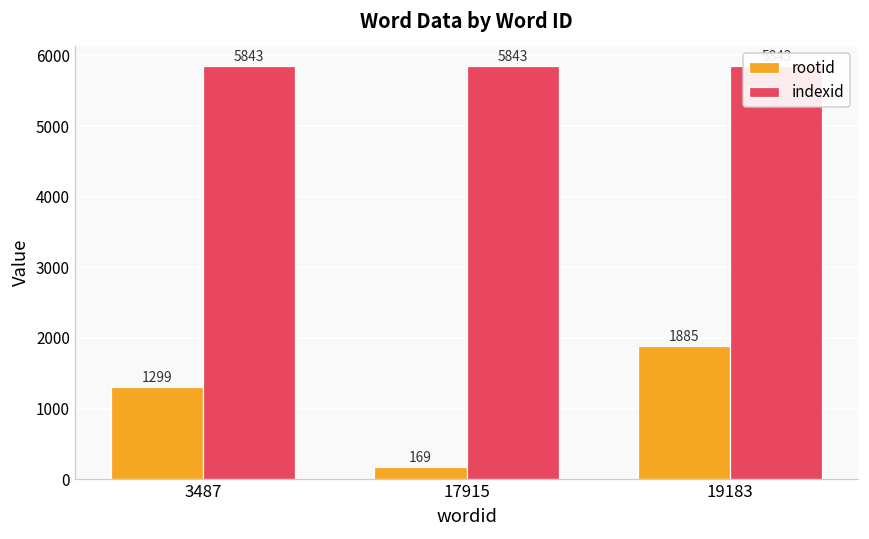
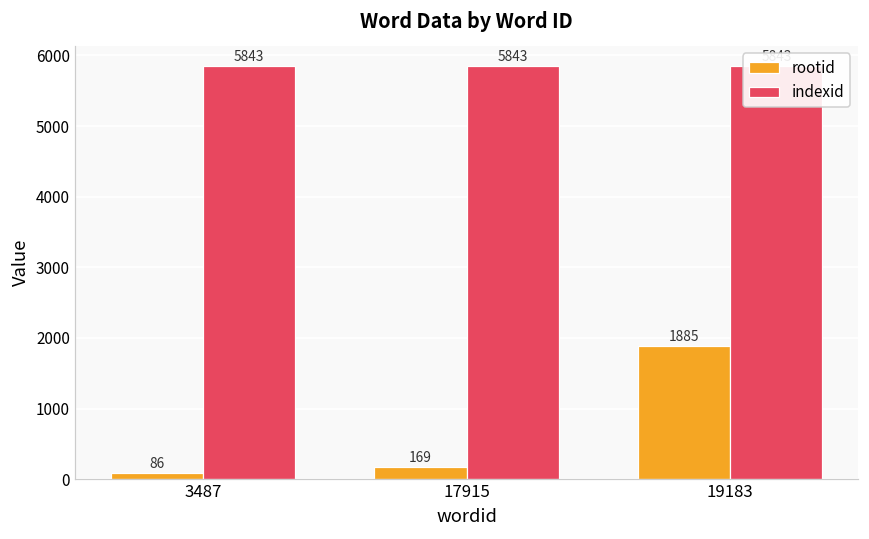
rootid, 3487: 1299 -> 86
